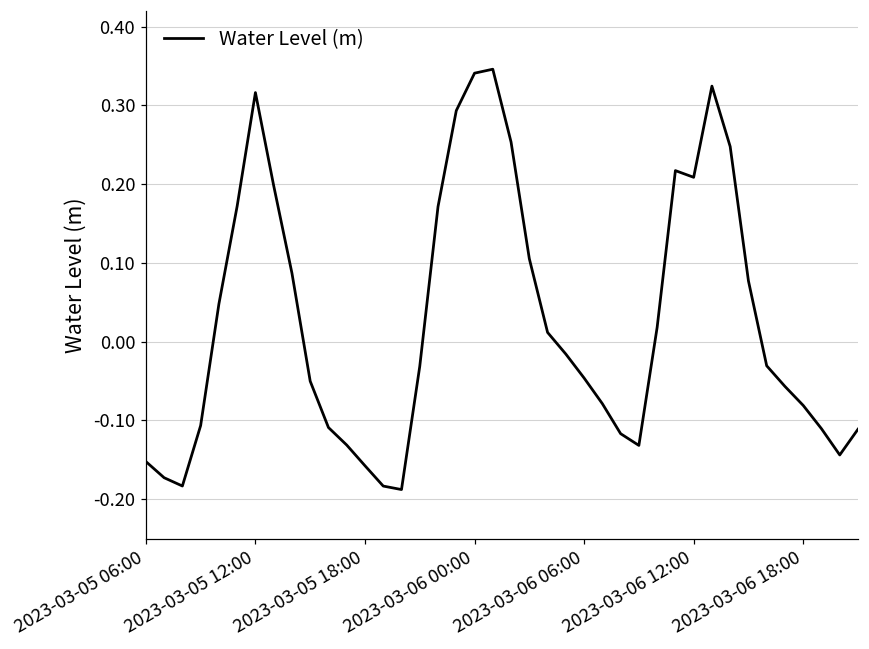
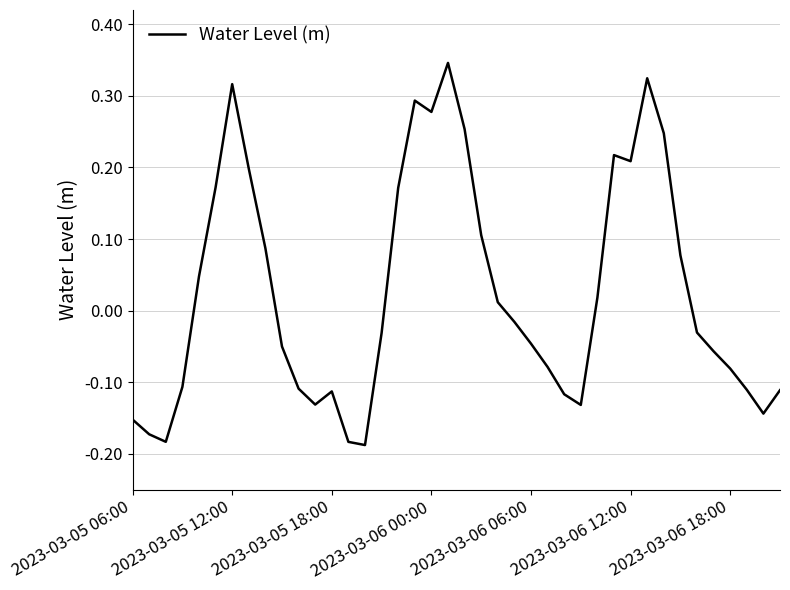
2023-03-05 18:00: -0.16 -> -0.11
2023-03-06 00:00: 0.34 -> 0.28
